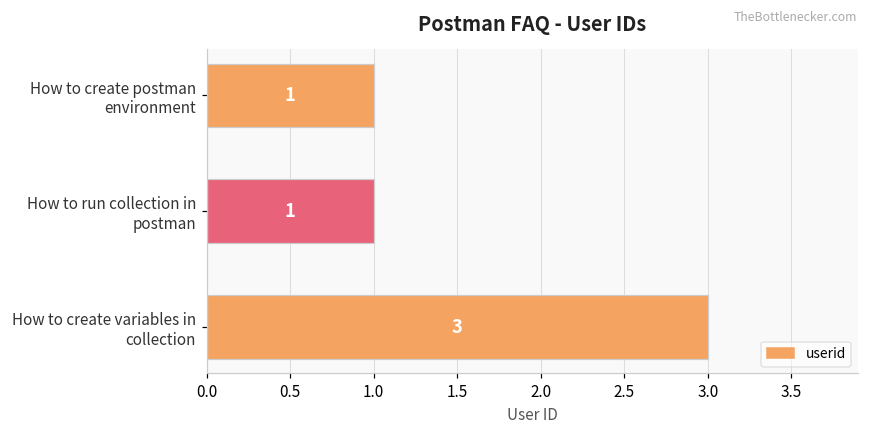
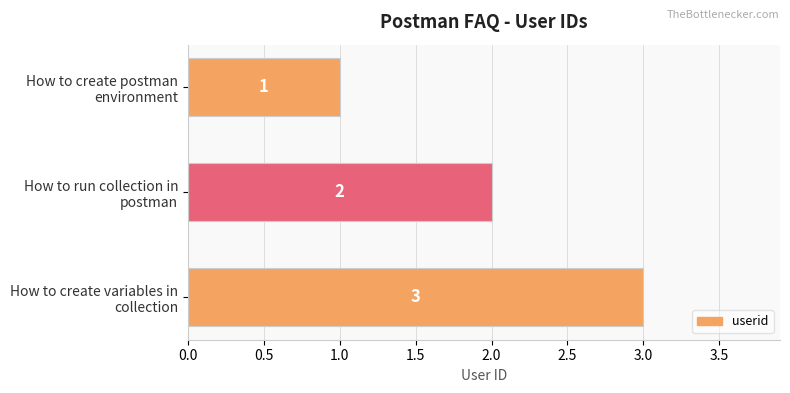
How to run collection in postman: 1 -> 2
